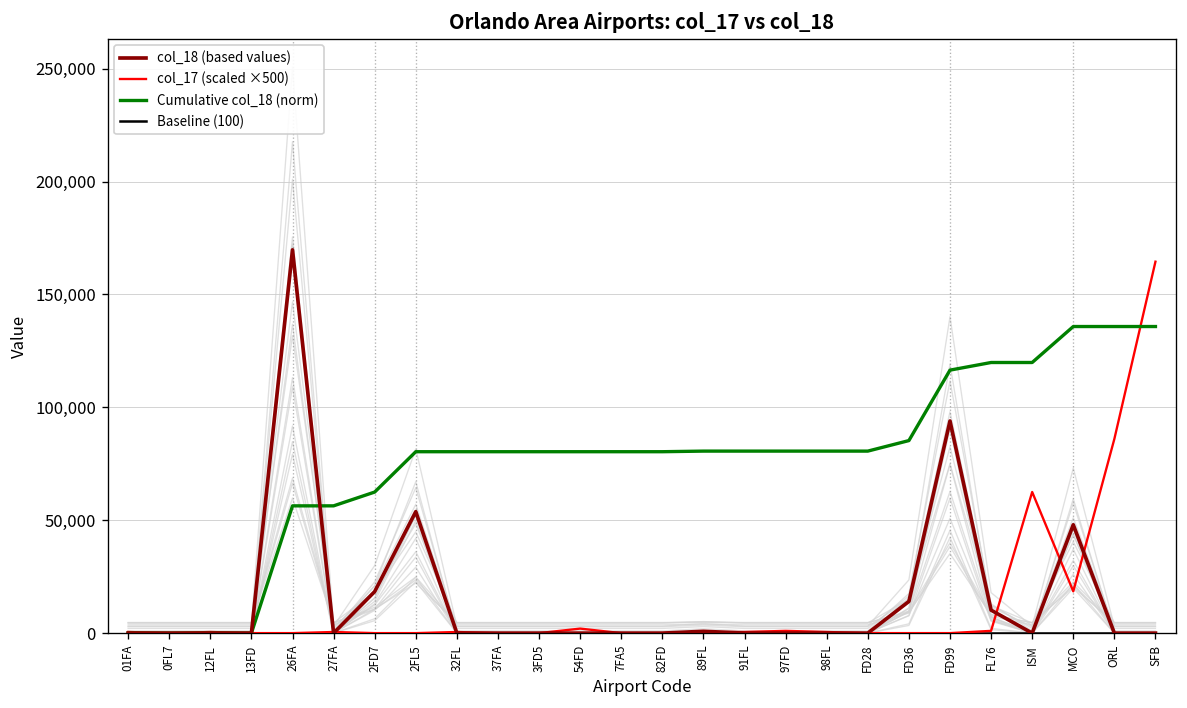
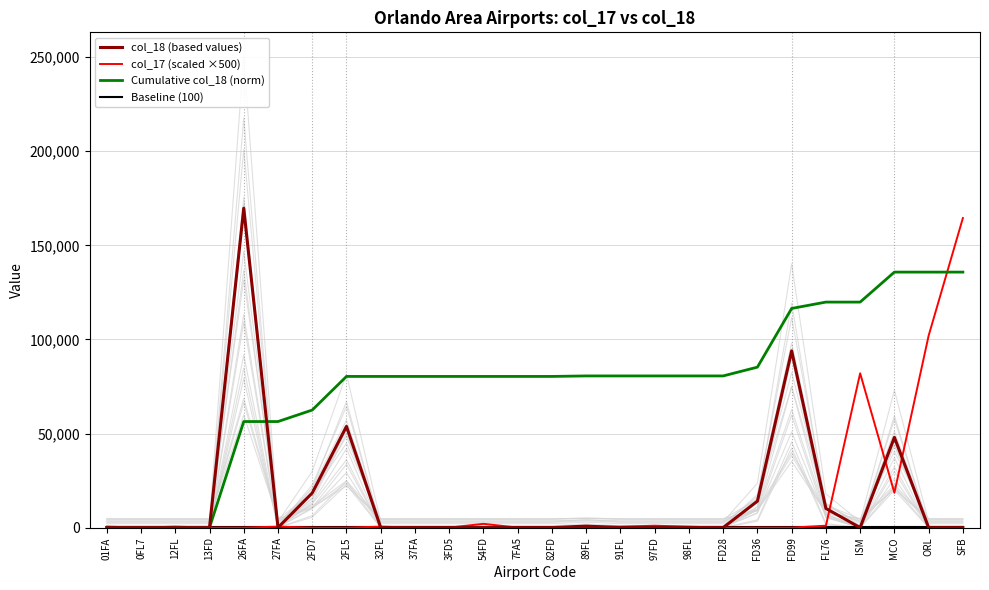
col_17 (scaled ×500), ISM: 63,000 -> 82,000
col_17 (scaled ×500), ORL: 86,000 -> 102,000
